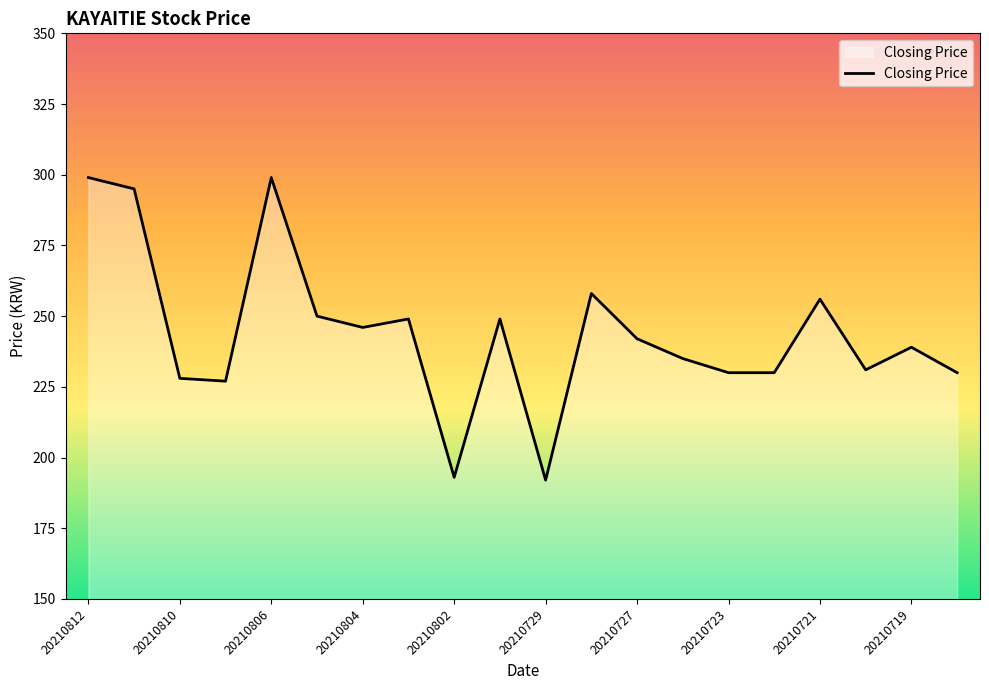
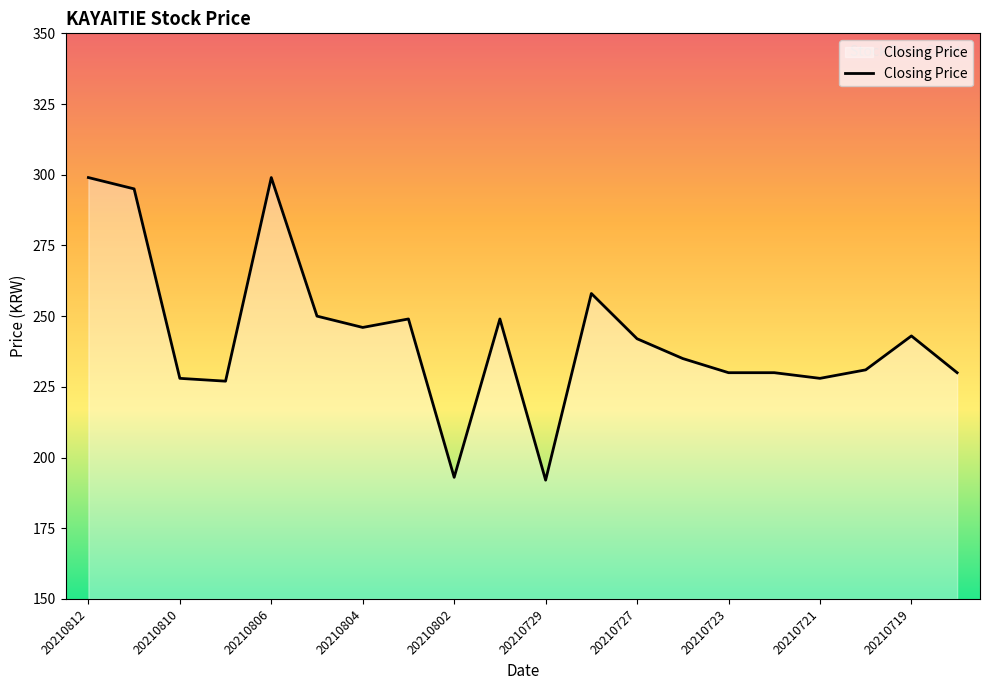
20210721: 256 -> 228
20210719: 239 -> 243
